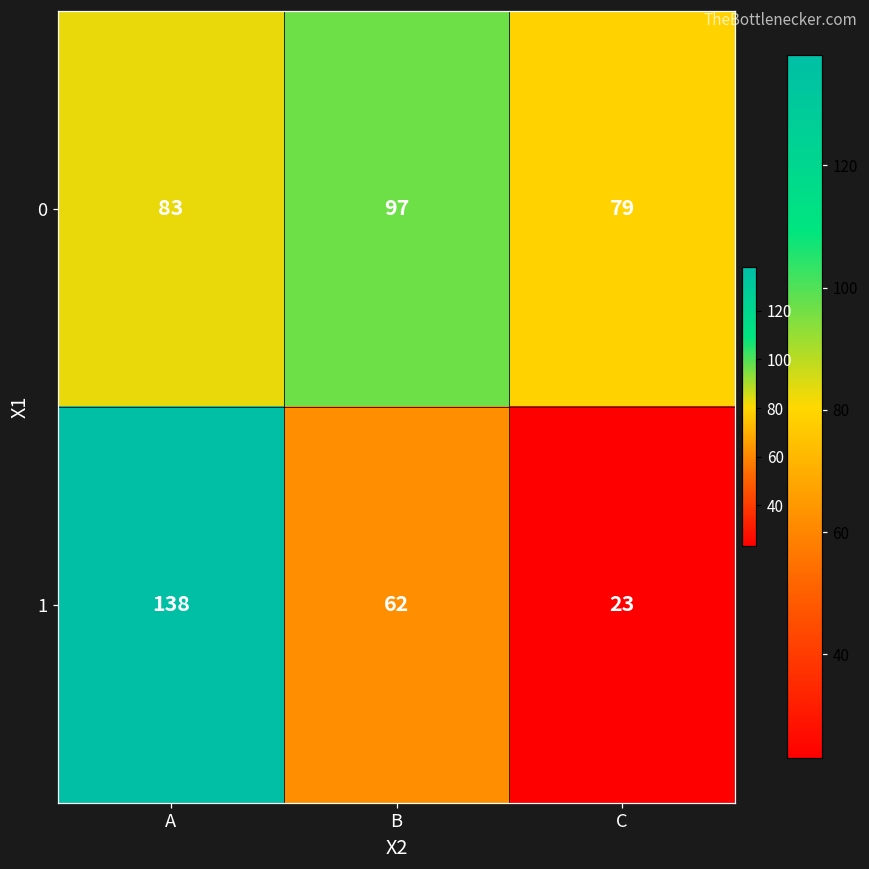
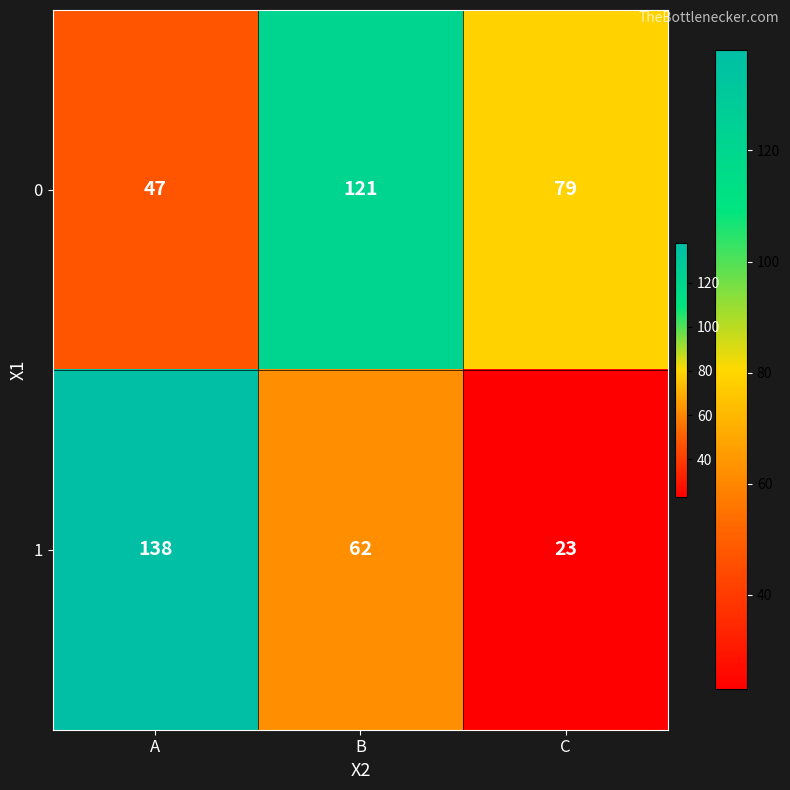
0, A: 83 -> 47
0, B: 97 -> 121
